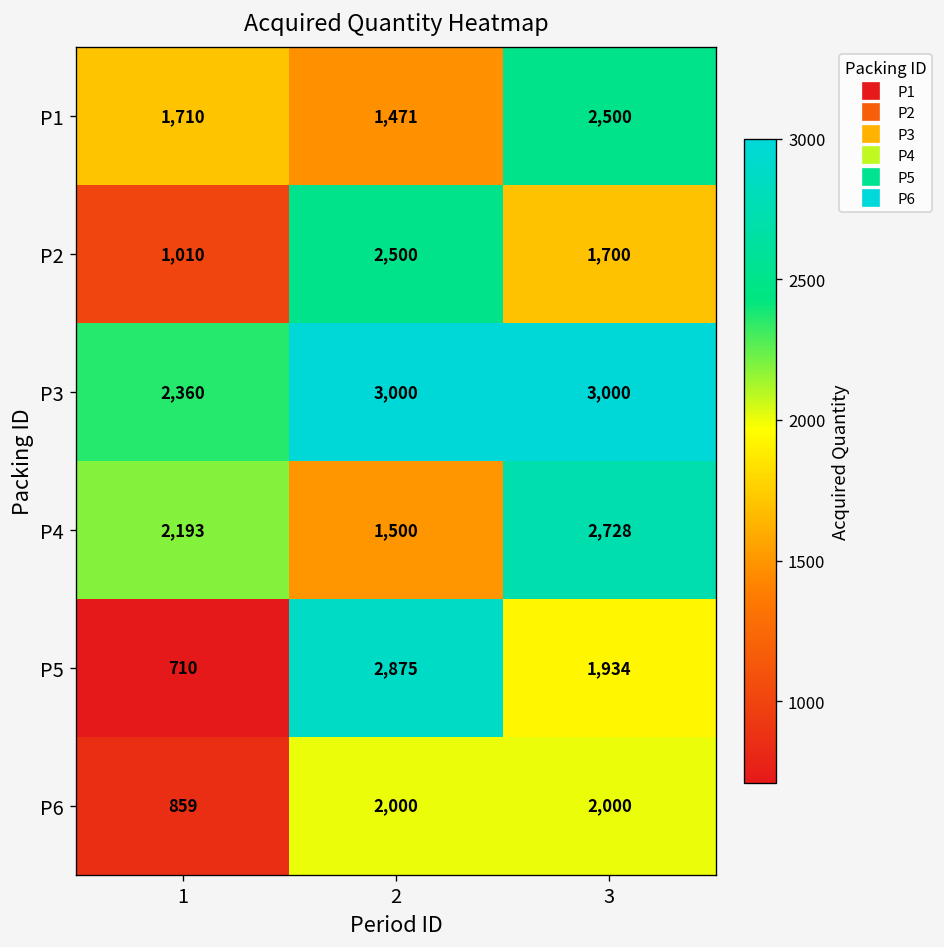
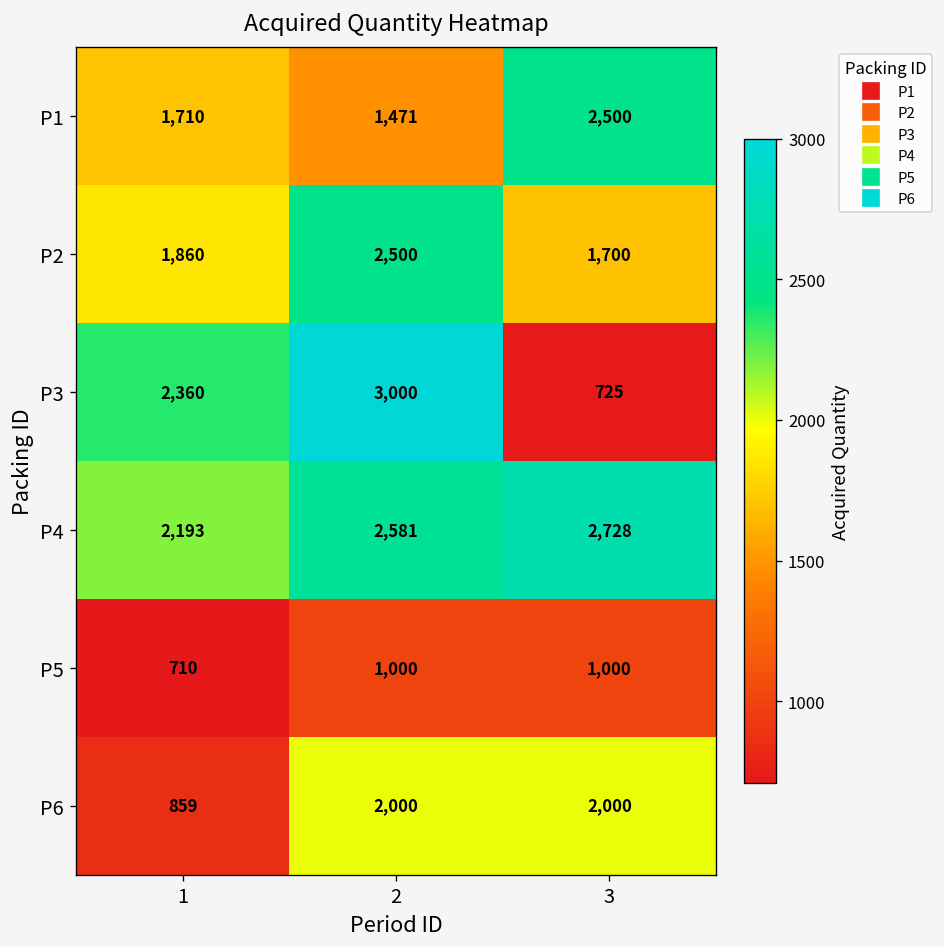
P2, 1: 1,010 -> 1,860
P3, 3: 3,000 -> 725
P4, 2: 1,500 -> 2,581
P5, 2: 2,875 -> 1,000
P5, 3: 1,934 -> 1,000
